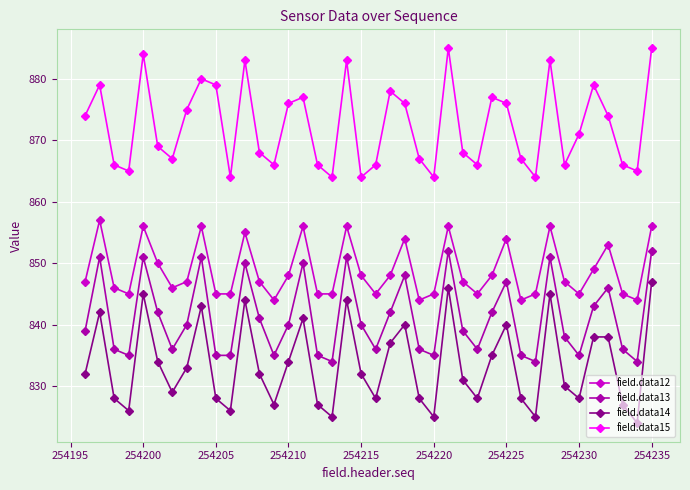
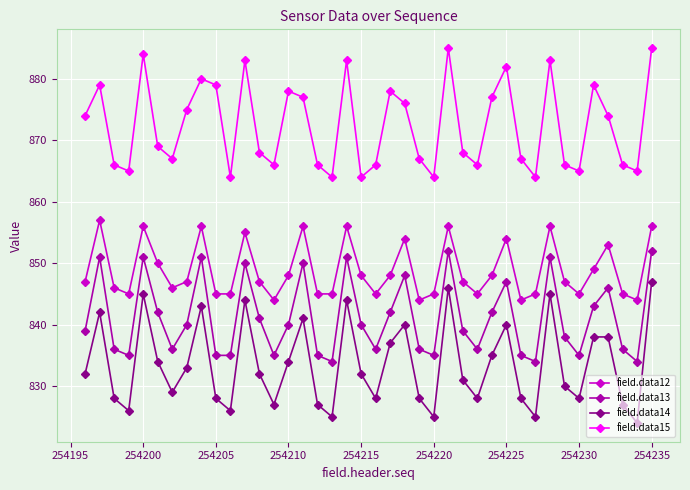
field.data15, 254210: 876 -> 878
field.data15, 254225: 876 -> 882
field.data15, 254230: 871 -> 865
